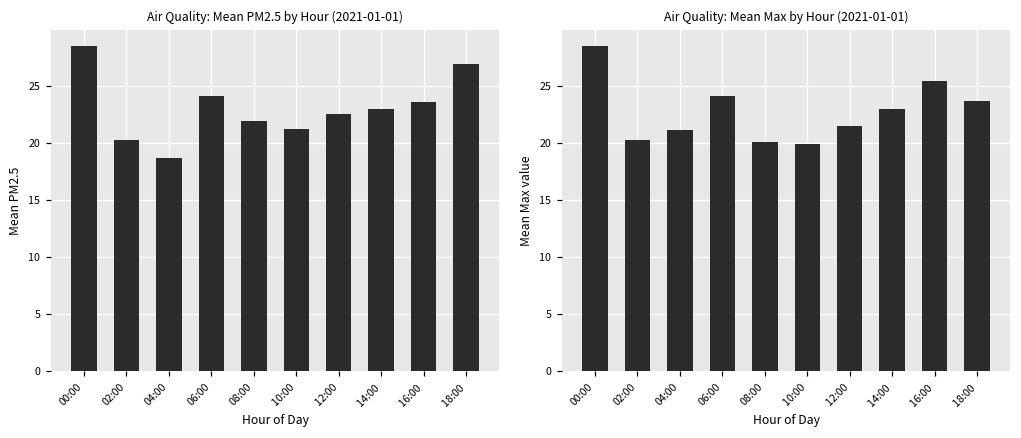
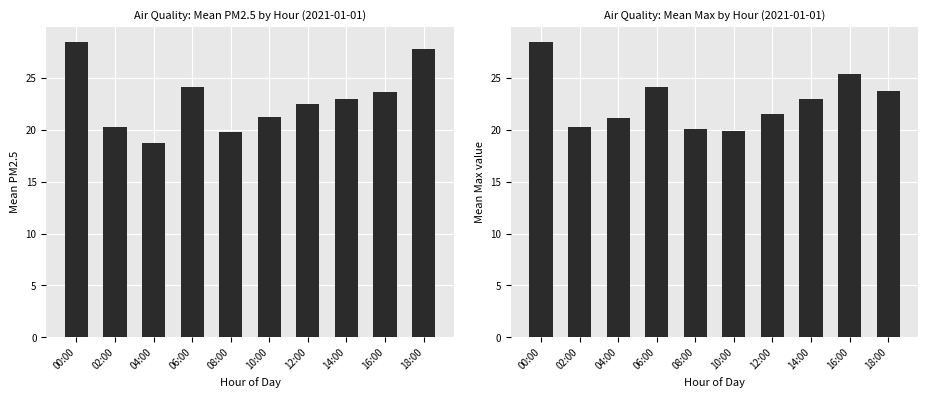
Air Quality: Mean PM2.5 by Hour (2021-01-01), 08:00: 21.9 -> 19.8
Air Quality: Mean PM2.5 by Hour (2021-01-01), 18:00: 26.9 -> 27.8
